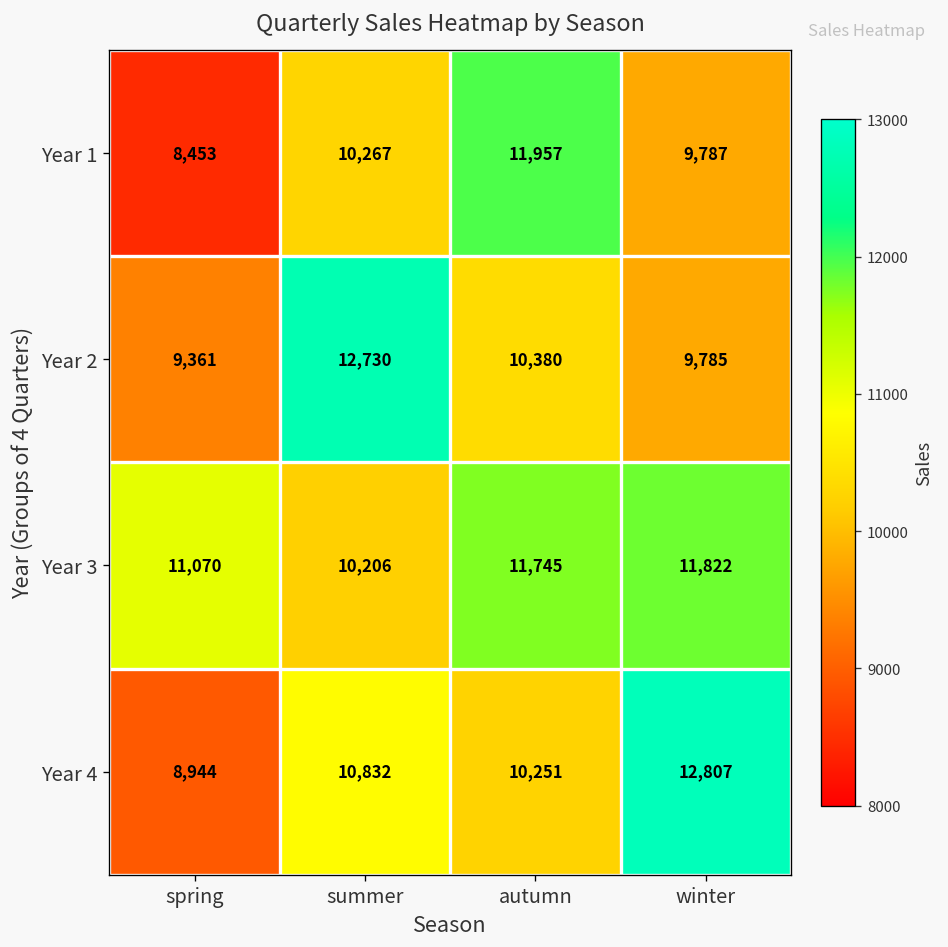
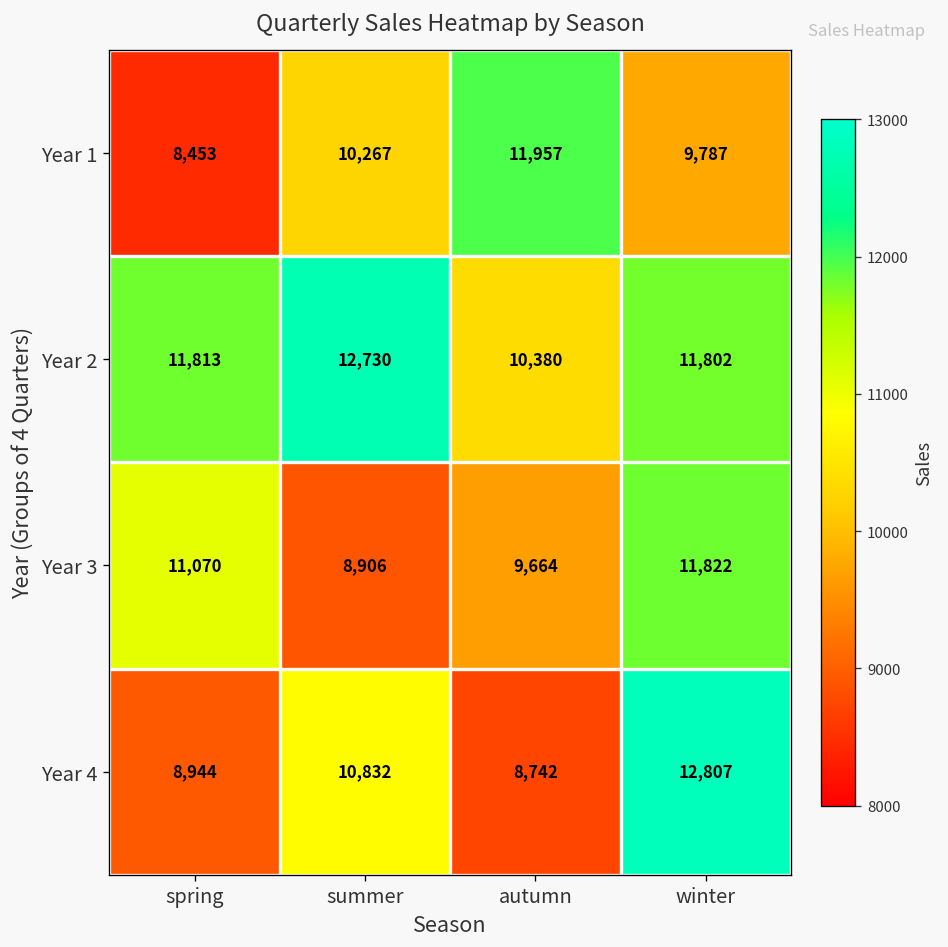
Year 2, spring: 9,361 -> 11,813
Year 2, winter: 9,785 -> 11,802
Year 3, summer: 10,206 -> 8,906
Year 3, autumn: 11,745 -> 9,664
Year 4, autumn: 10,251 -> 8,742
